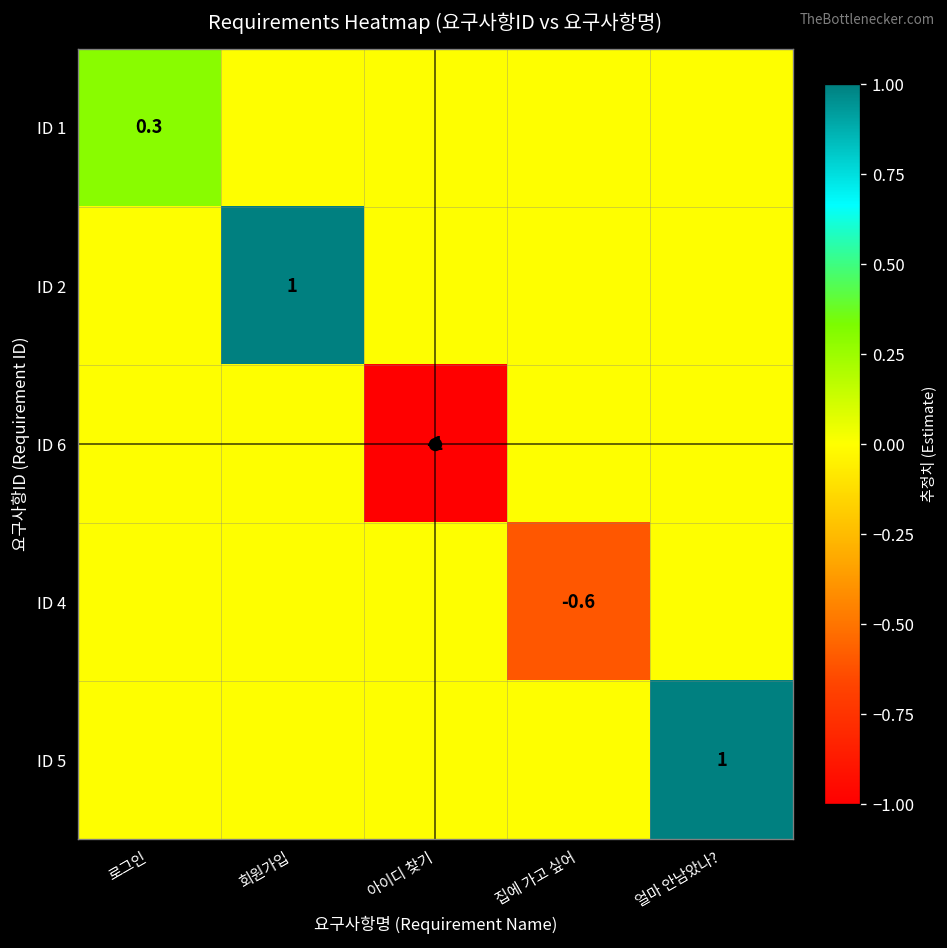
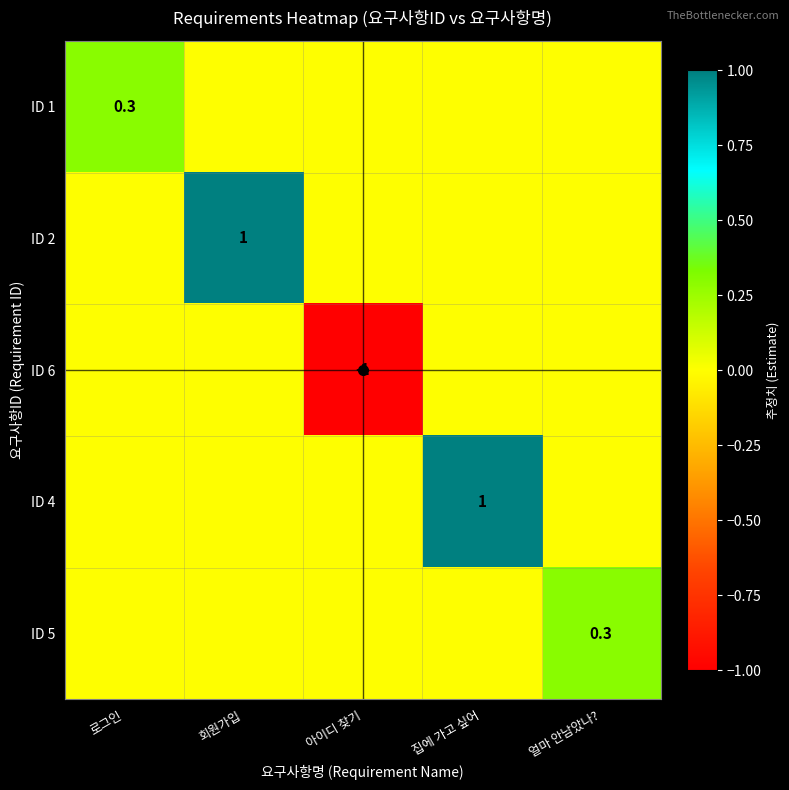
ID 4, 집에 가고 싶어: -0.6 -> 1
ID 5, 얼마 안남았나?: 1 -> 0.3
